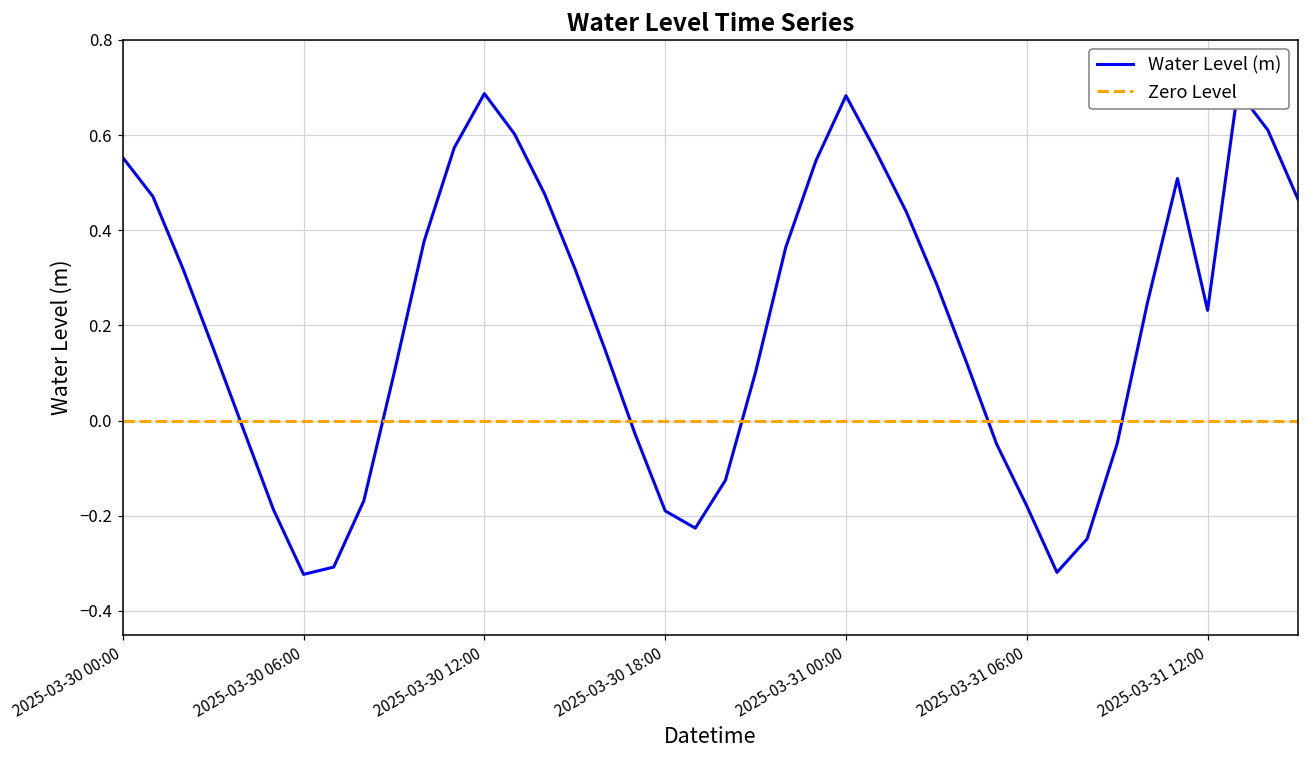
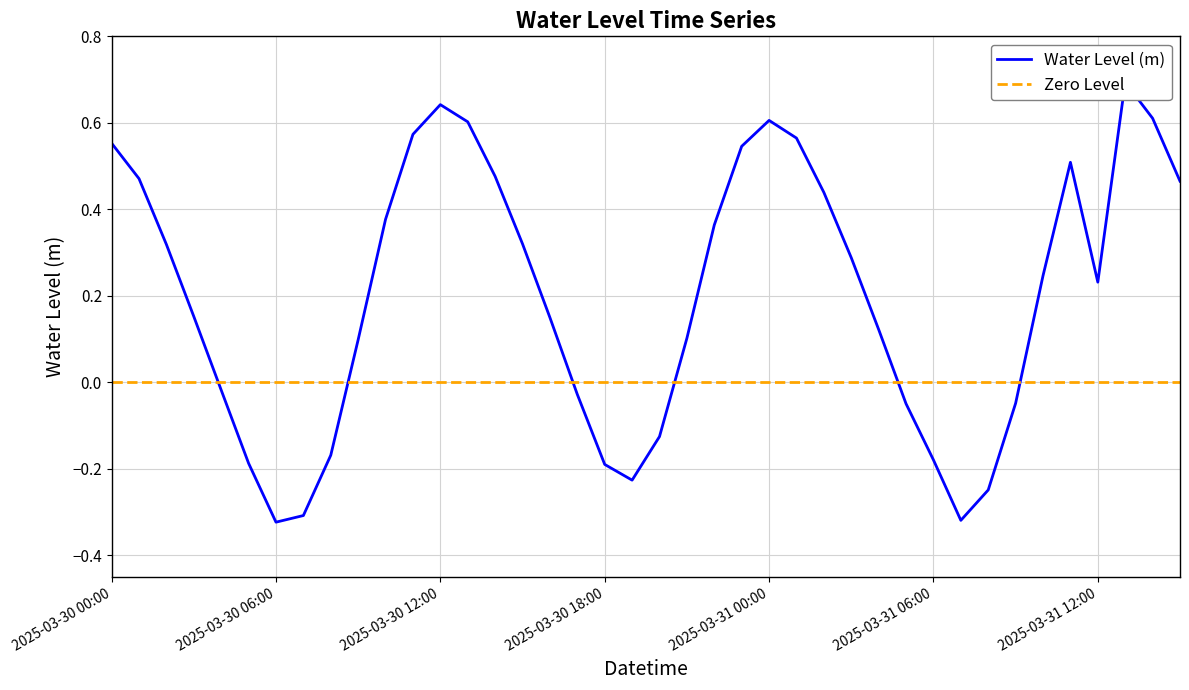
2025-03-30 12:00: 0.69 -> 0.64
2025-03-31 00:00: 0.68 -> 0.61
